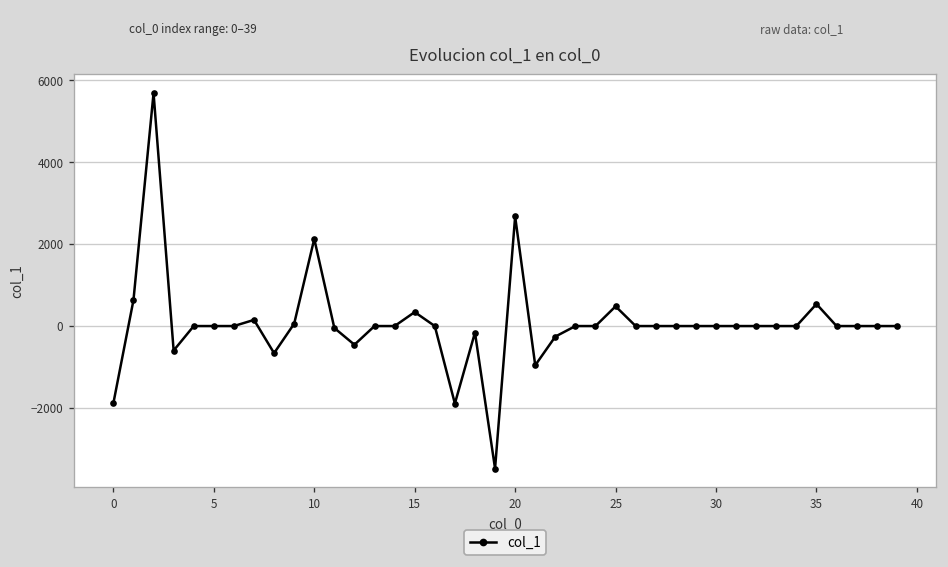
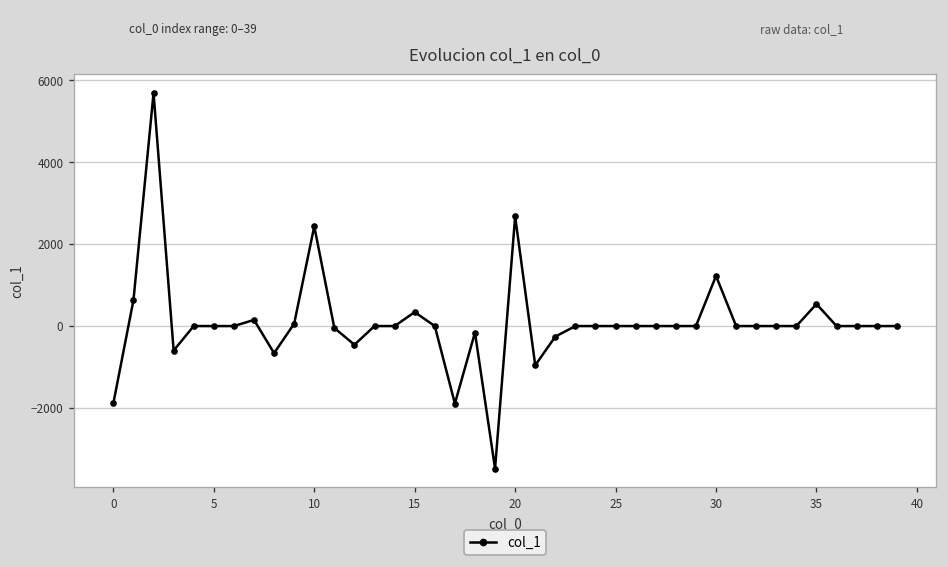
10: 2100 -> 2400
25: 500 -> 0
30: 0 -> 1200
